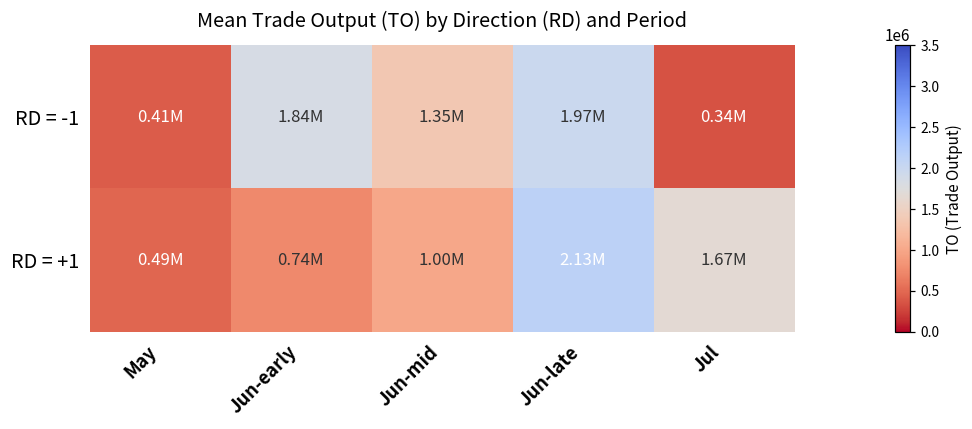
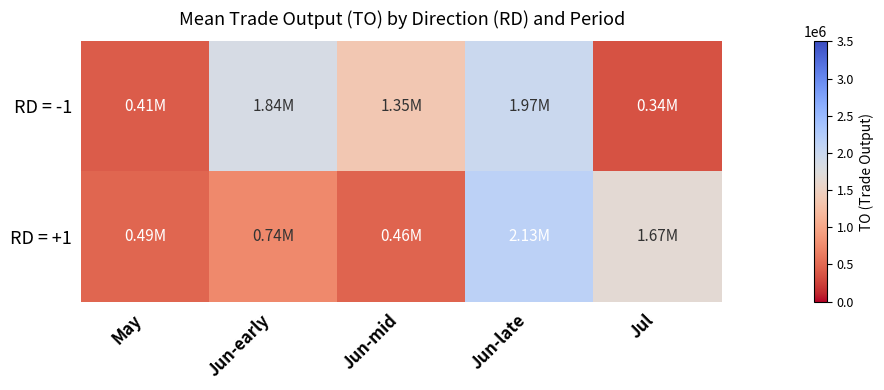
RD = +1, Jun-mid: 1.00M -> 0.46M
